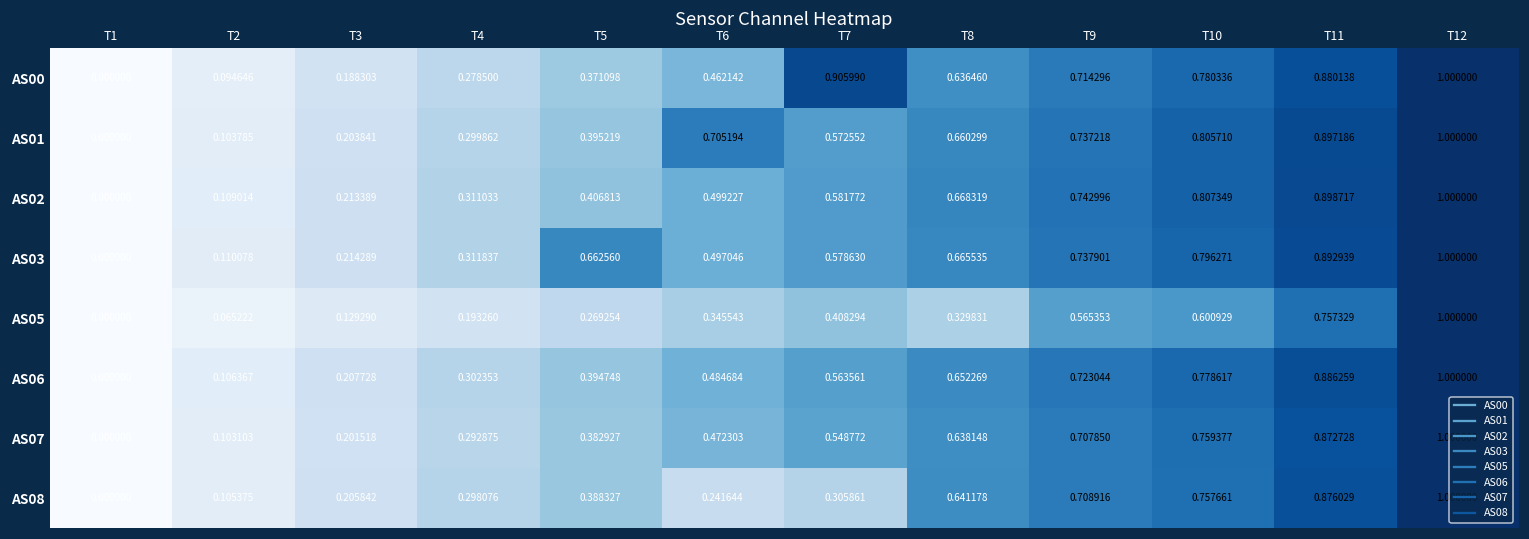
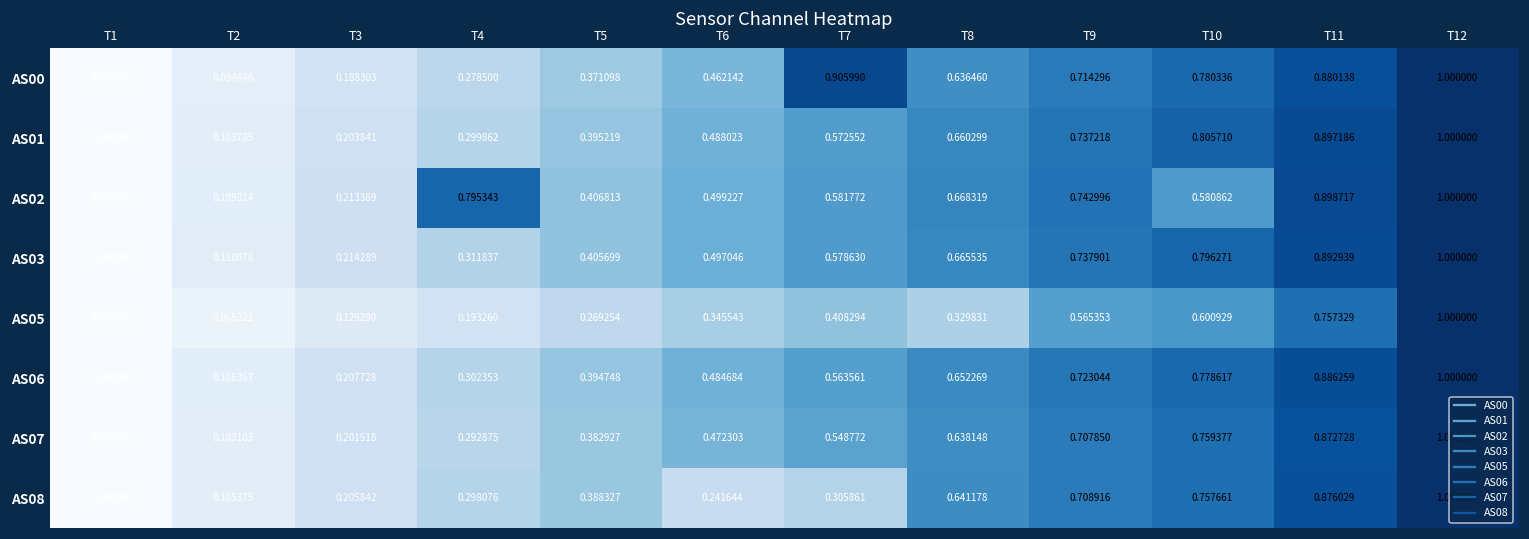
AS01, T6: 0.705194 -> 0.488023
AS02, T4: 0.311033 -> 0.795343
AS02, T10: 0.807349 -> 0.580862
AS03, T5: 0.662560 -> 0.405699
